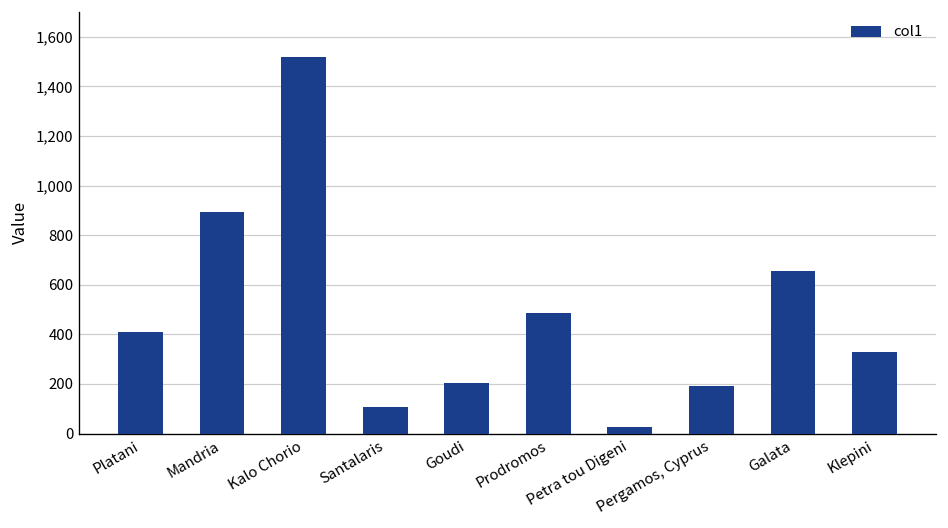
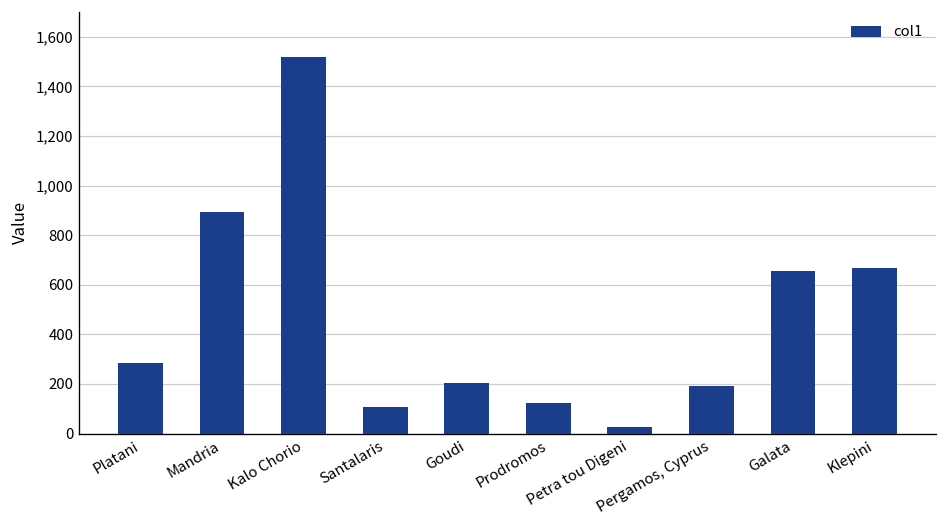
Platani: 410 -> 290
Prodromos: 490 -> 120
Klepini: 330 -> 670
